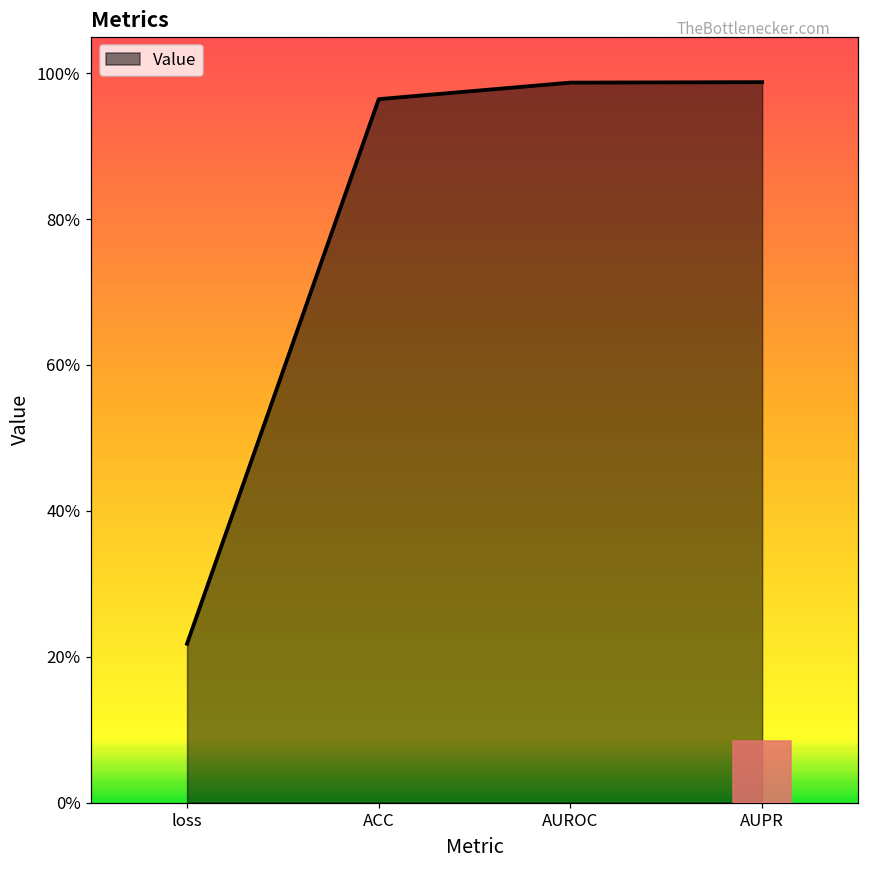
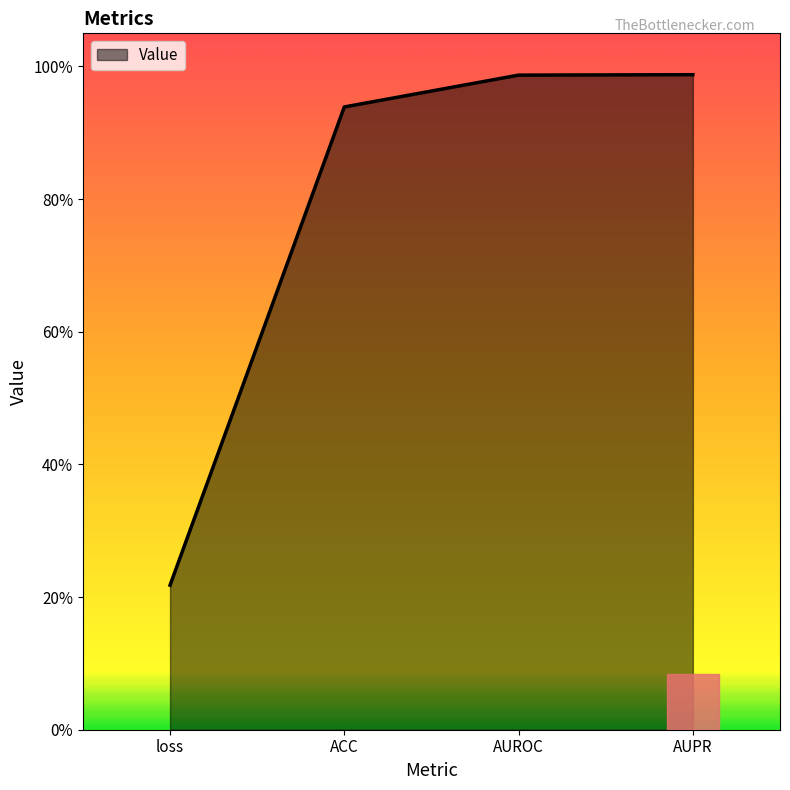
ACC: 96% -> 94%
